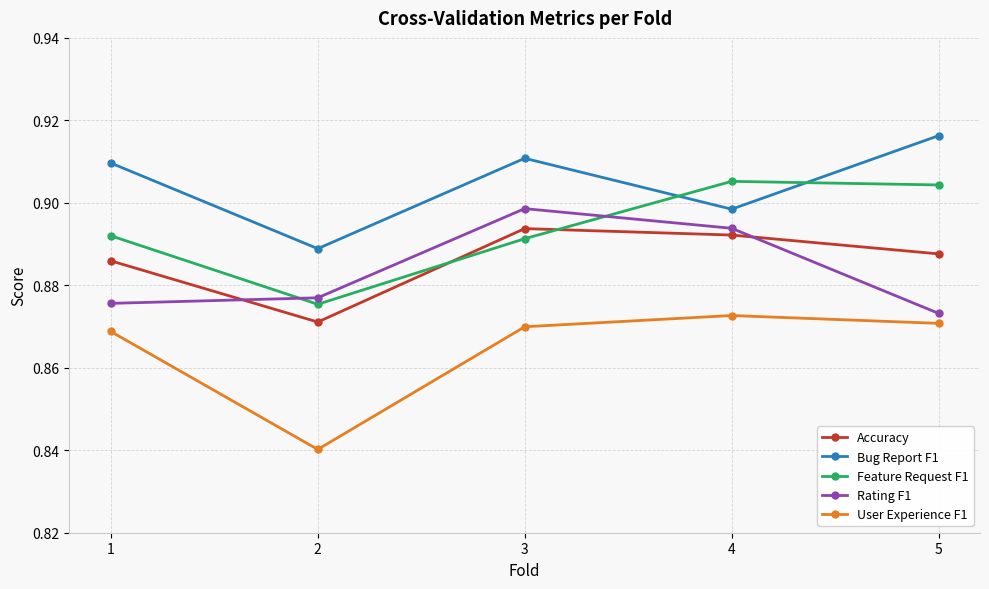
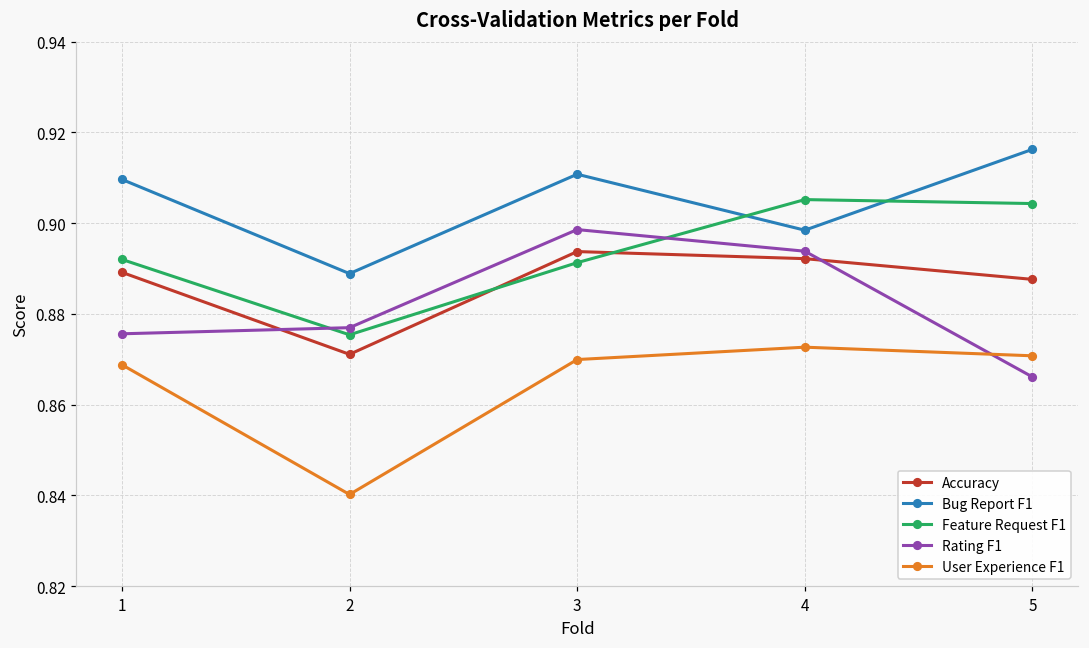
Accuracy, 1: 0.886 -> 0.889
Rating F1, 5: 0.873 -> 0.866
